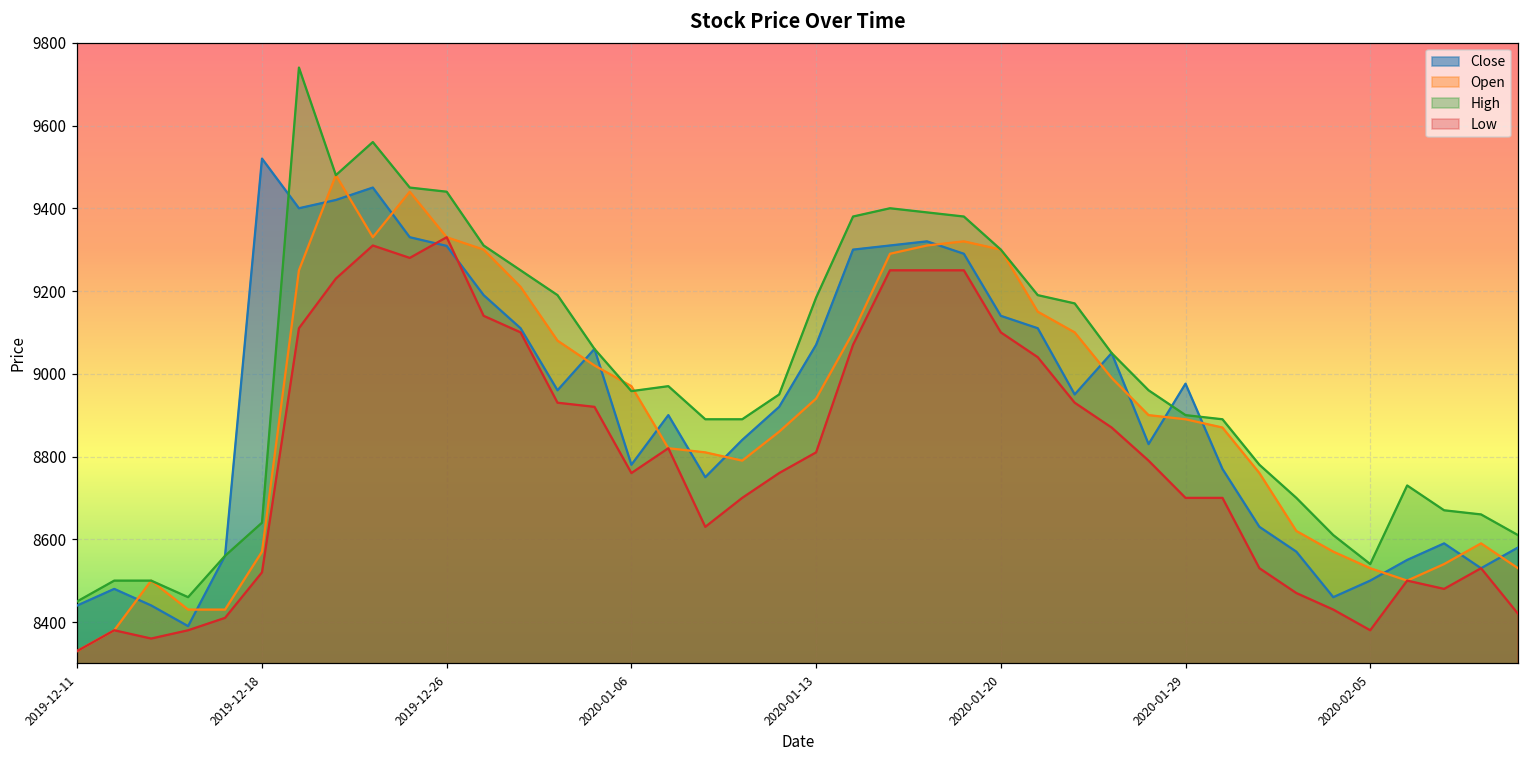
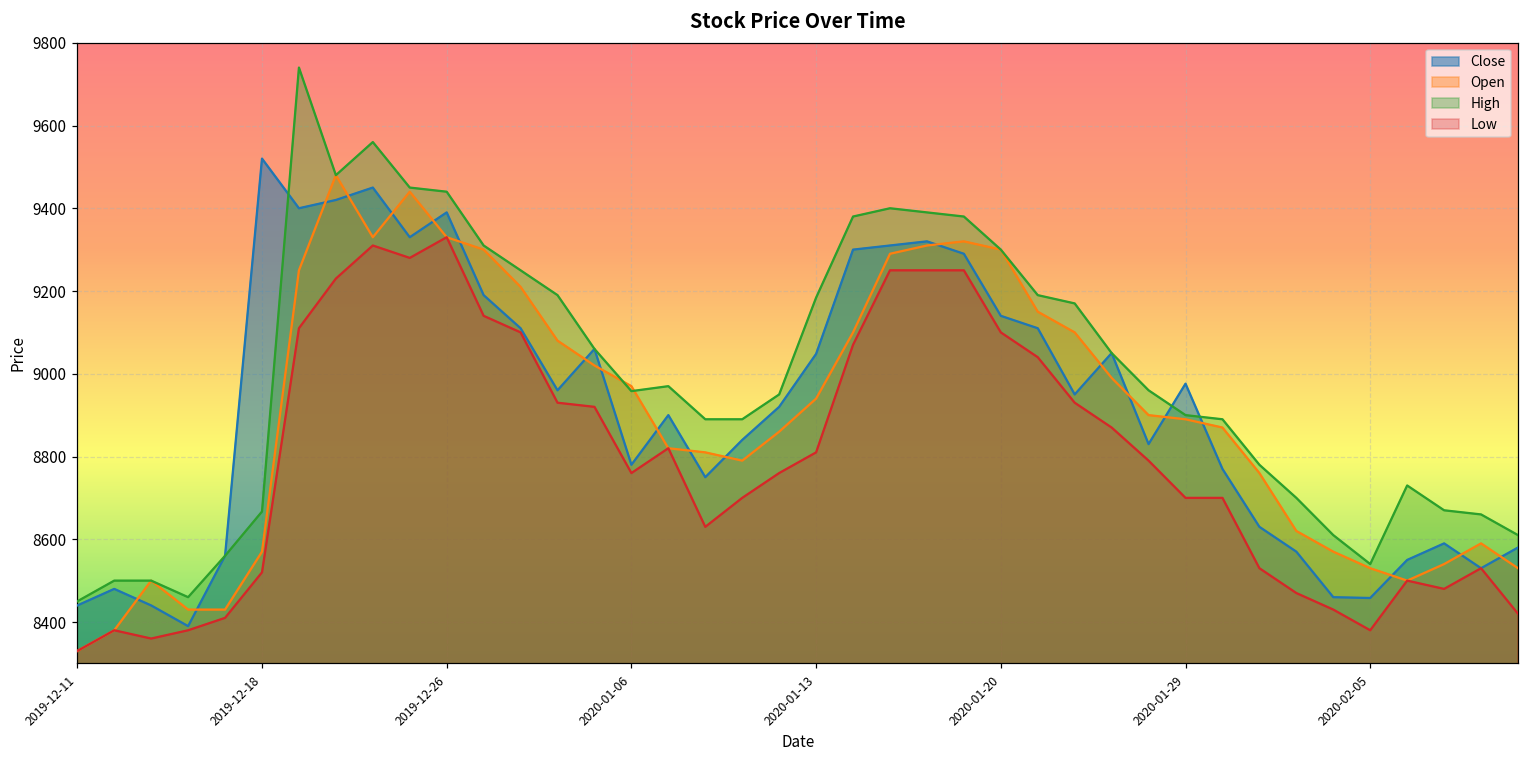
High, 2019-12-18: 8640 -> 8670
Close, 2019-12-26: 9310 -> 9390
Close, 2020-01-13: 9070 -> 9050
Close, 2020-02-05: 8500 -> 8460
